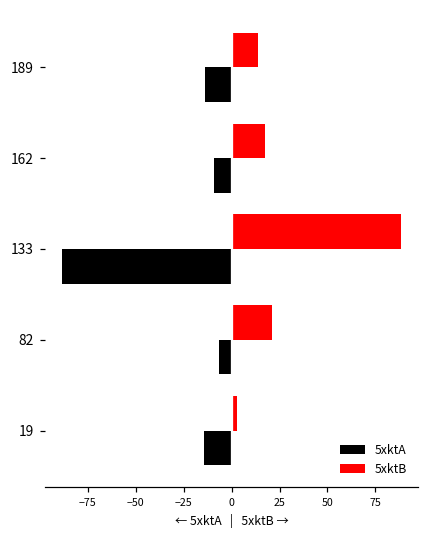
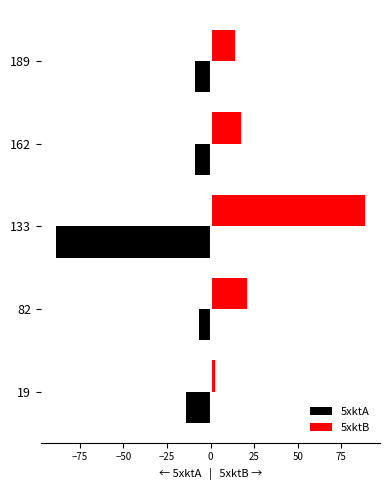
5xktA, 189: -14 -> -9
